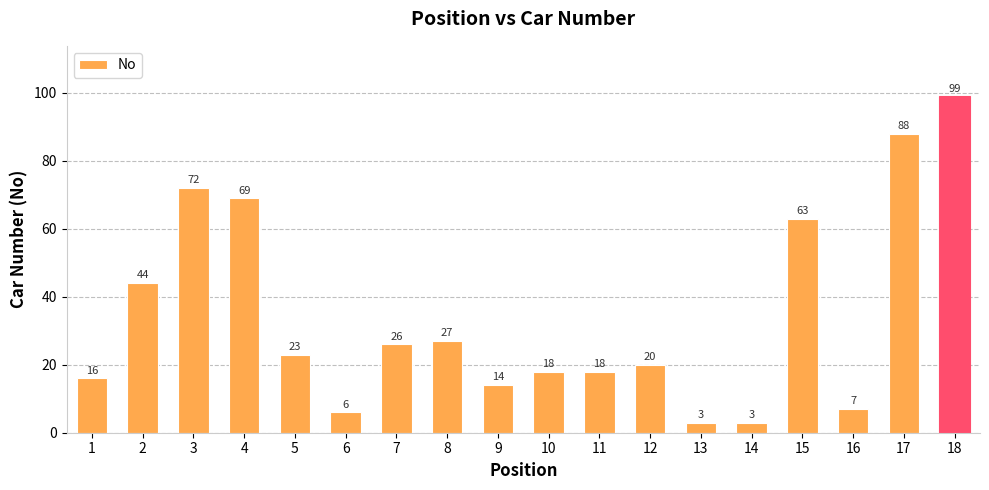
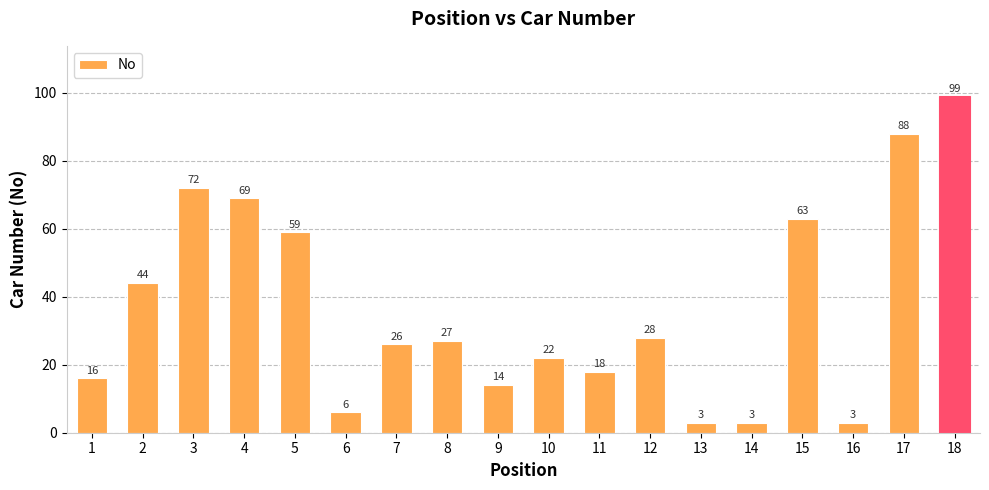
5: 23 -> 59
10: 18 -> 22
12: 20 -> 28
16: 7 -> 3
